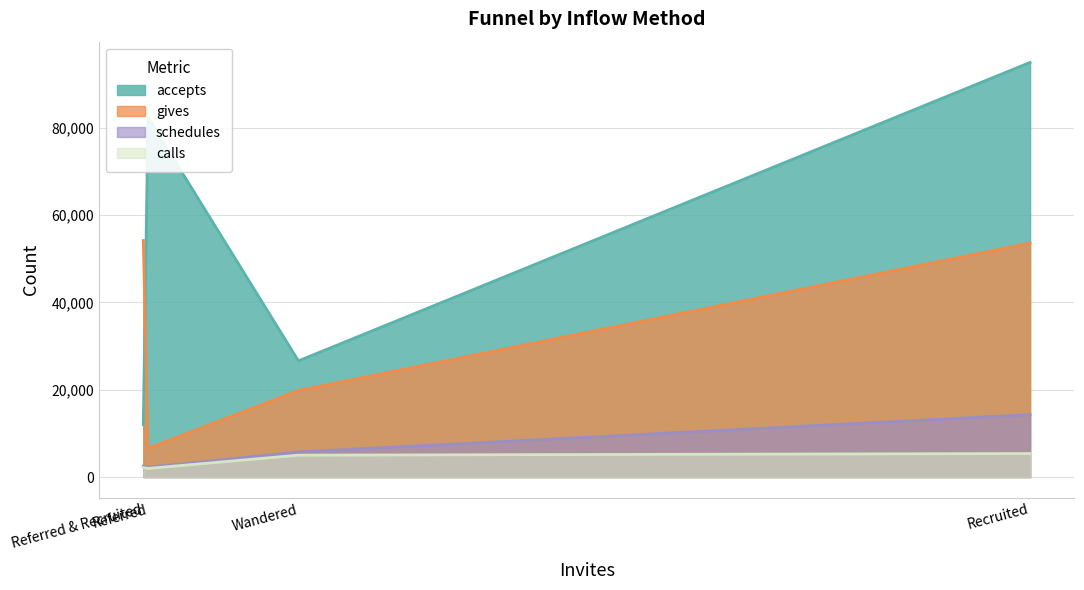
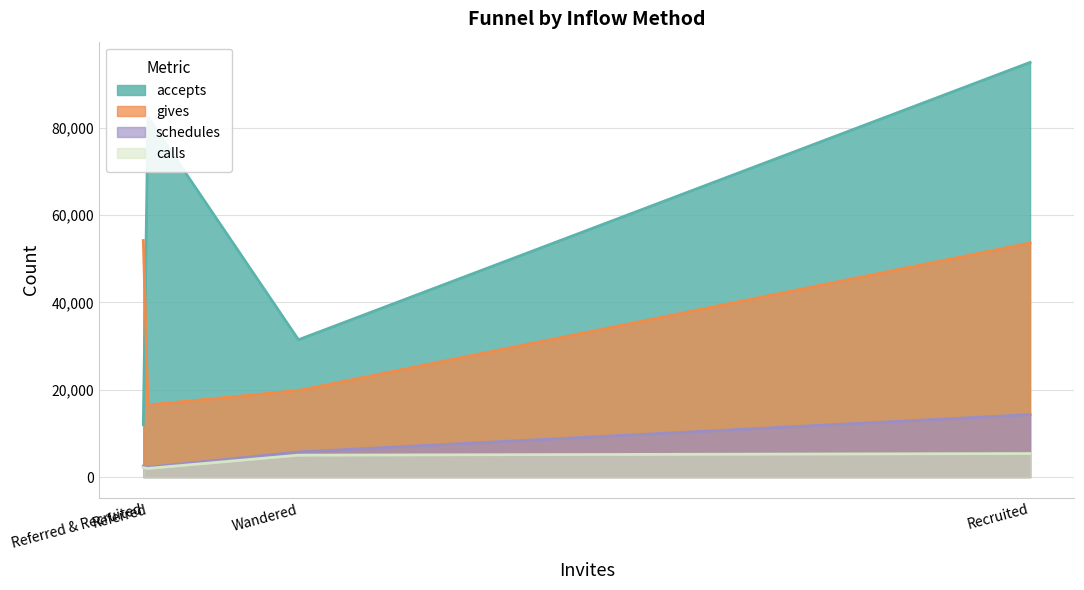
gives, Referred: 7,000 -> 17,000
accepts, Wandered: 27,000 -> 31,000
